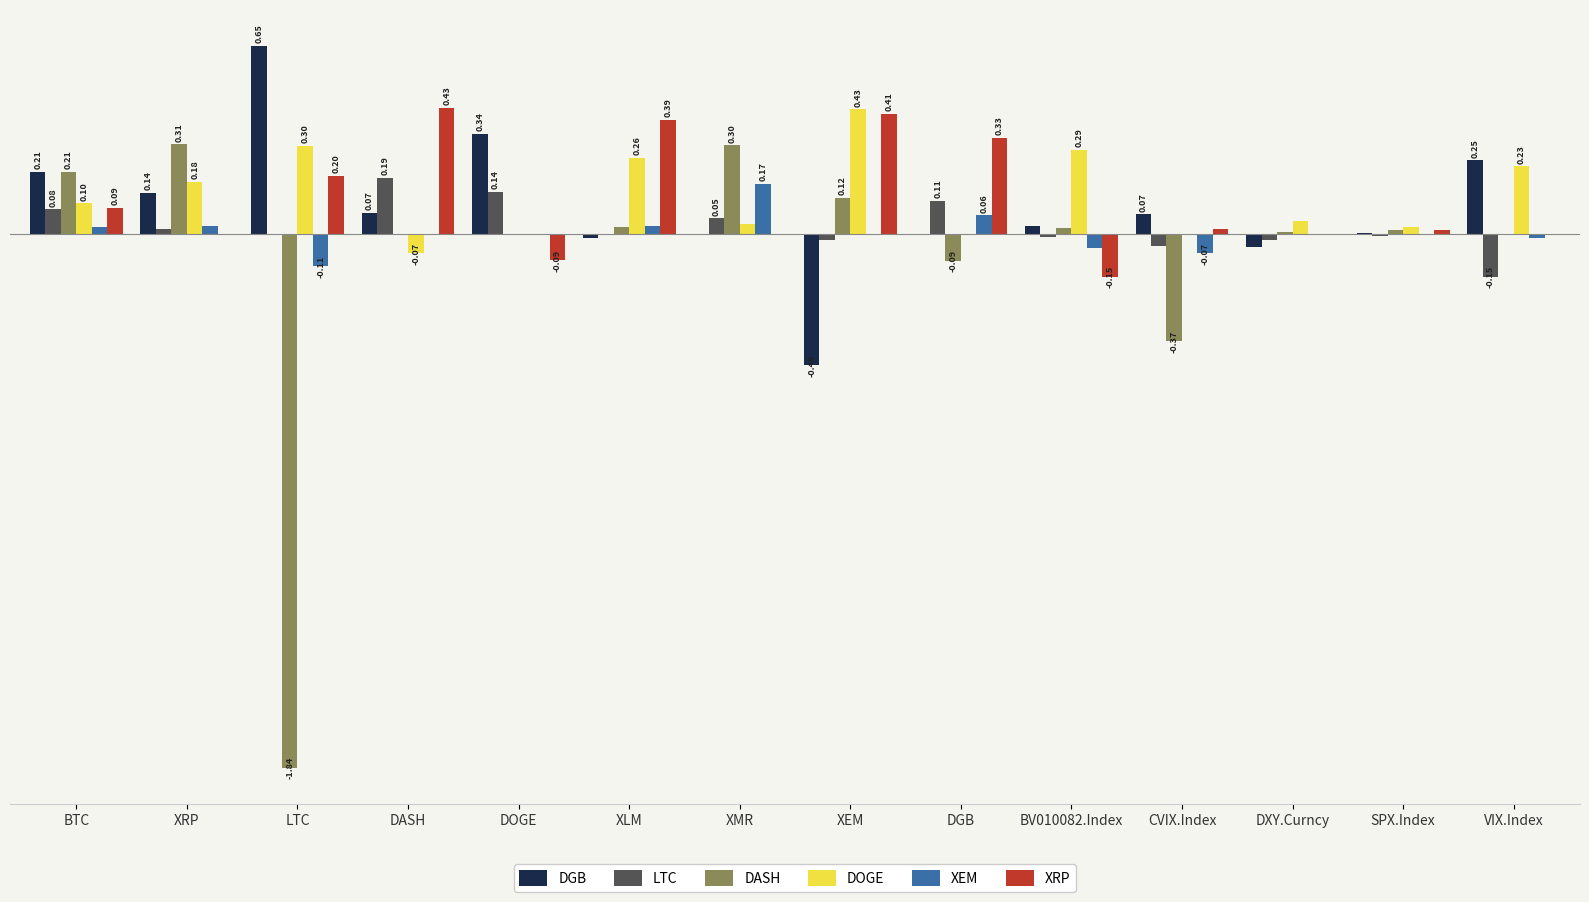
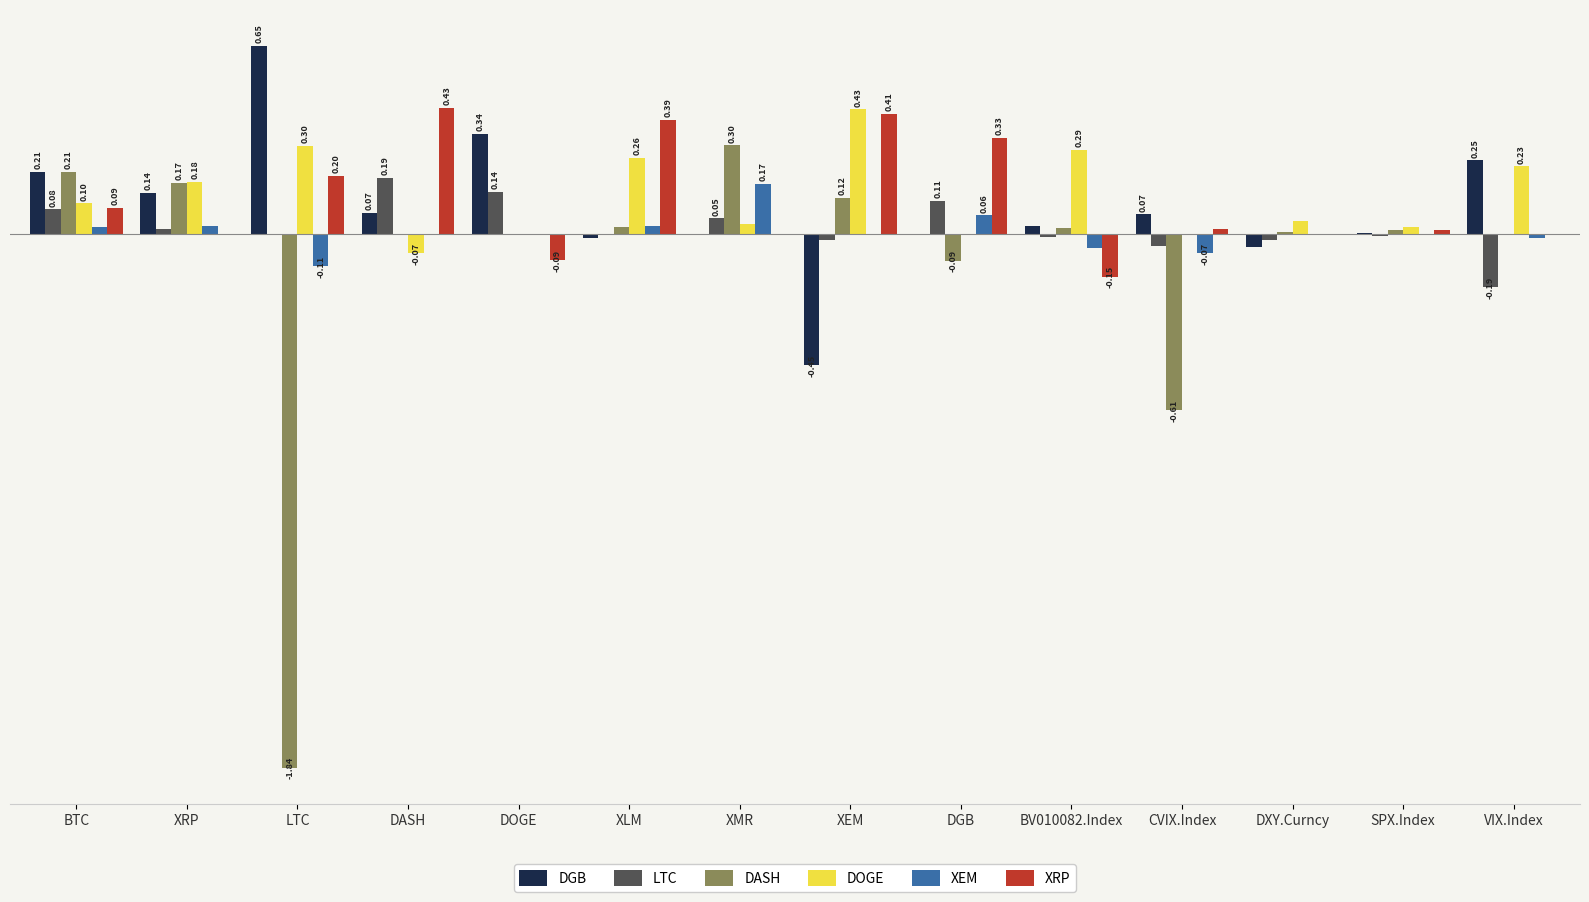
DASH, XRP: 0.31 -> 0.17
DASH, CVIX.Index: -0.37 -> -0.61
LTC, VIX.Index: -0.15 -> -0.19
